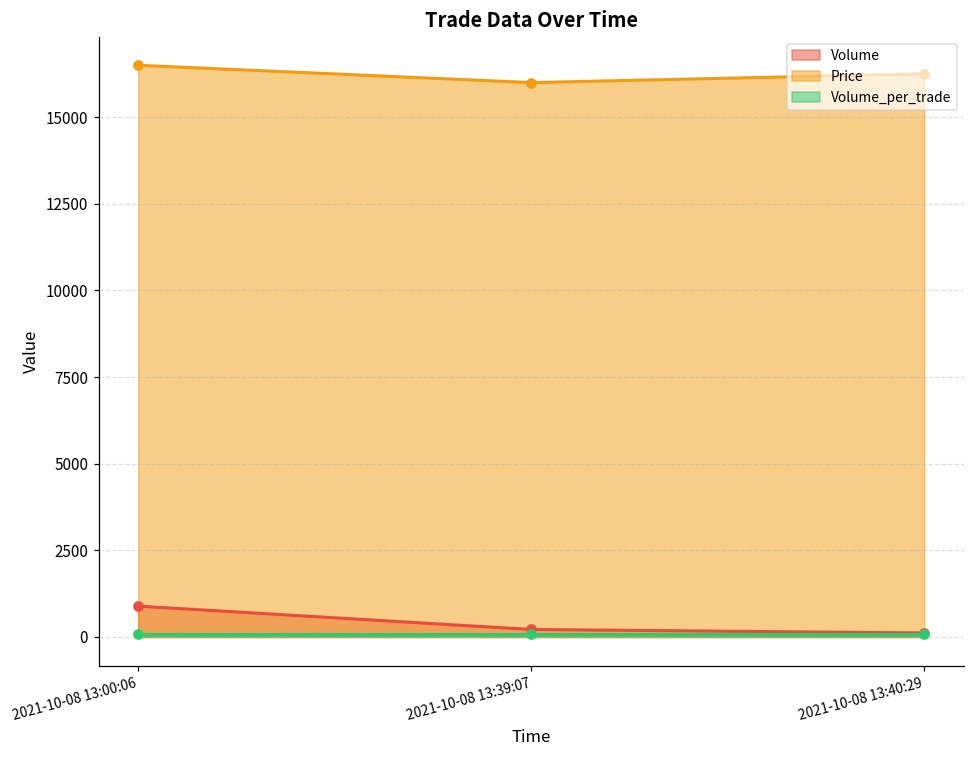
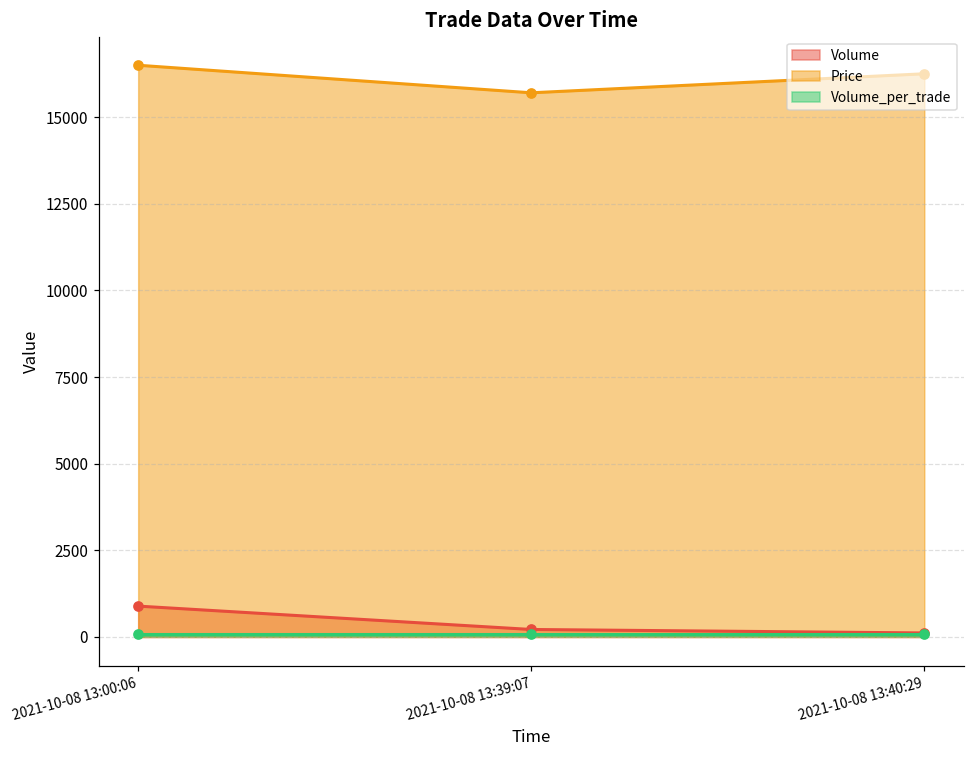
Price, 2021-10-08 13:39:07: 16000 -> 15700
